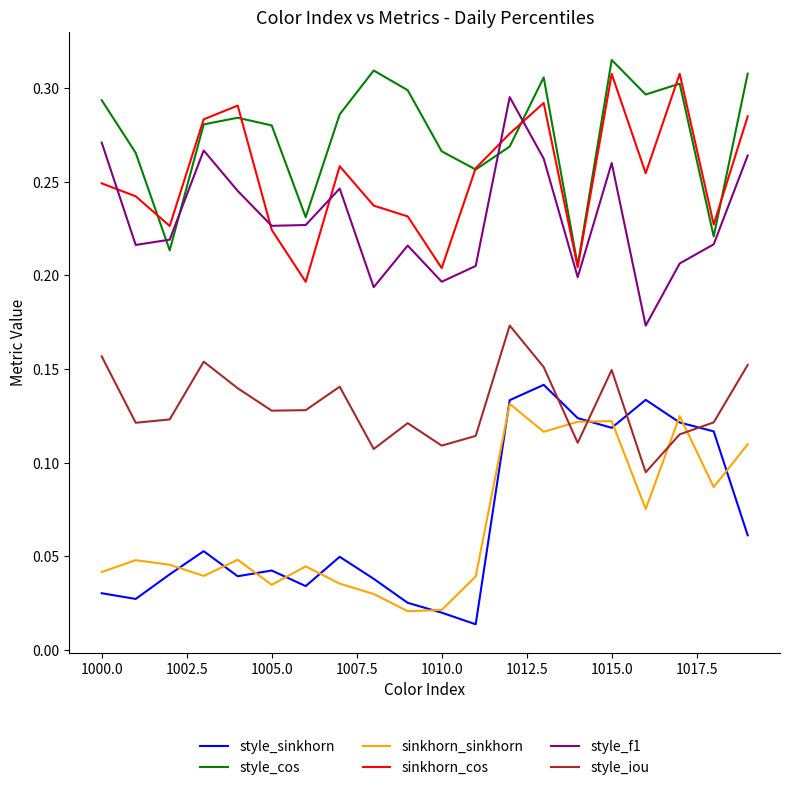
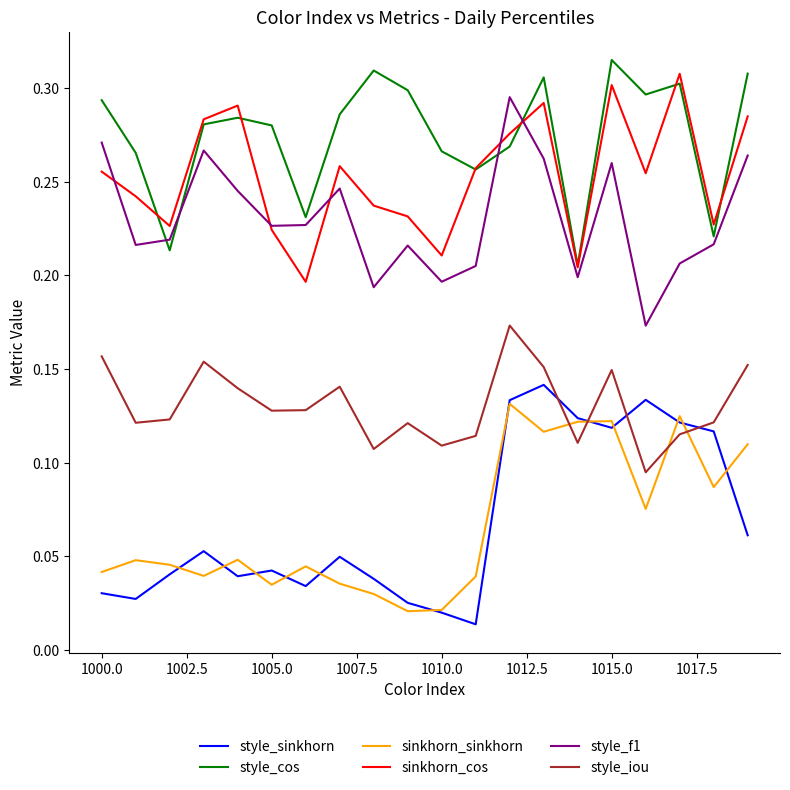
sinkhorn_cos, 1000.0: 0.249 -> 0.255
sinkhorn_cos, 1010.0: 0.204 -> 0.211
sinkhorn_cos, 1015.0: 0.308 -> 0.302
